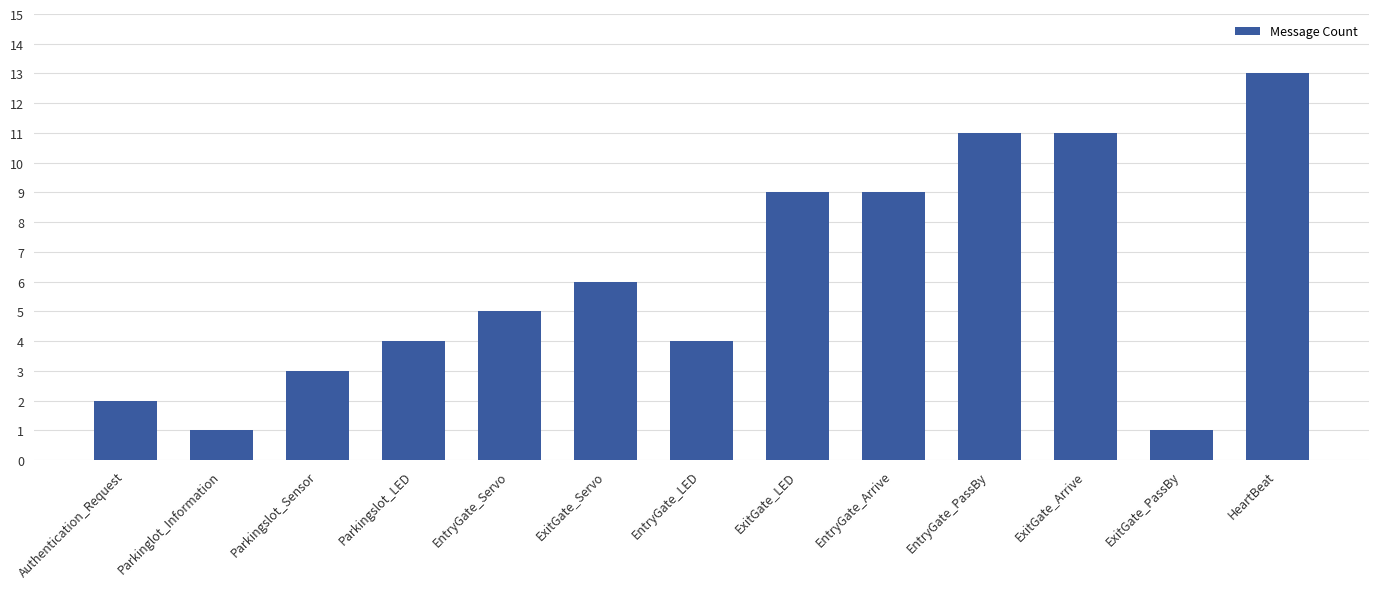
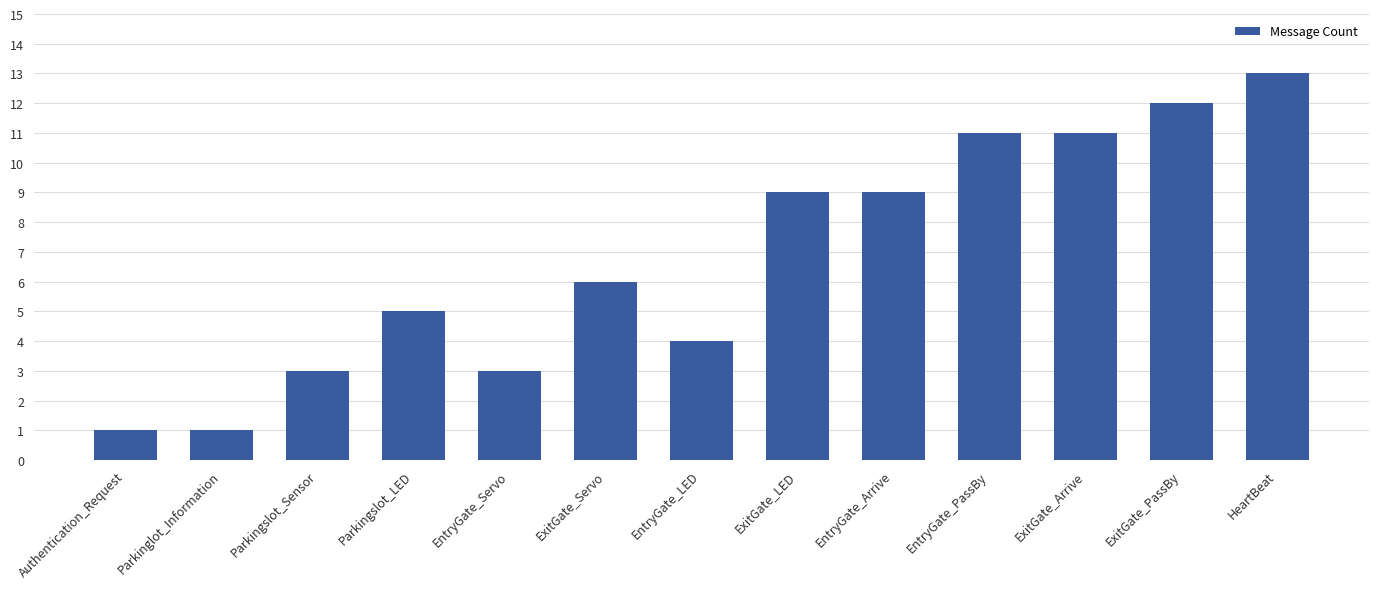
Authentication_Request: 2 -> 1
Parkingslot_LED: 4 -> 5
EntryGate_Servo: 5 -> 3
ExitGate_PassBy: 1 -> 12
